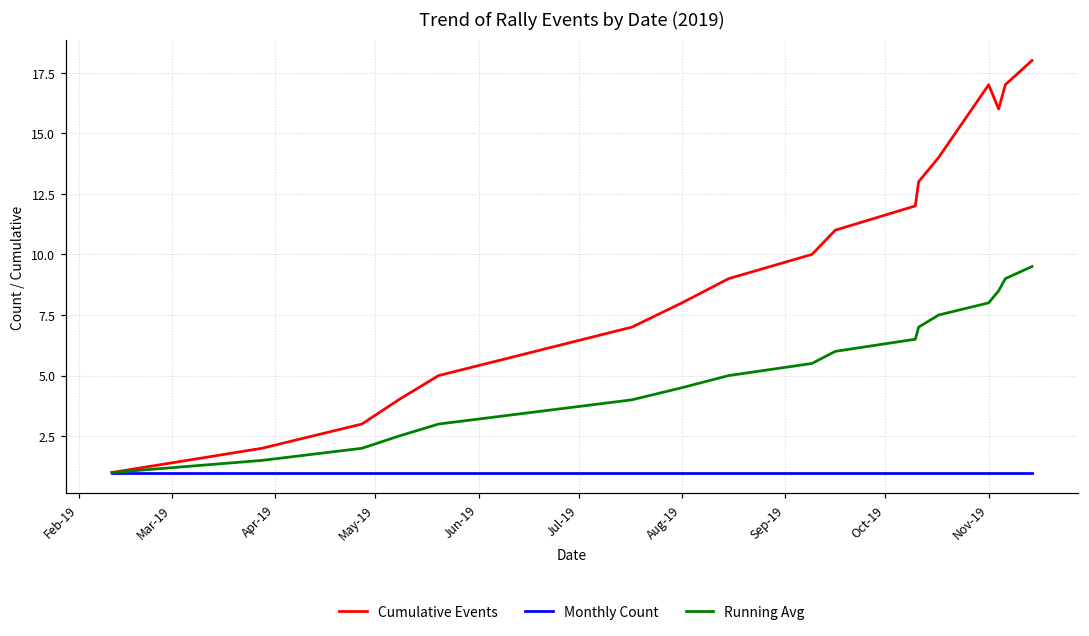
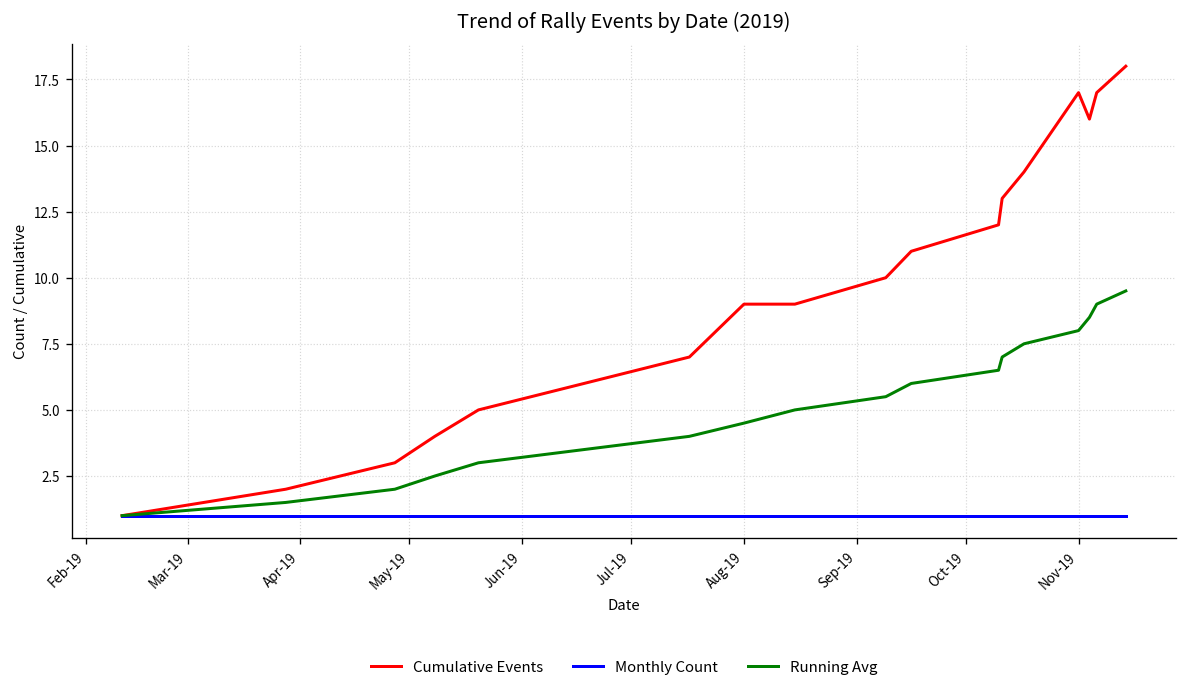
Cumulative Events, Aug-19: 8 -> 9
